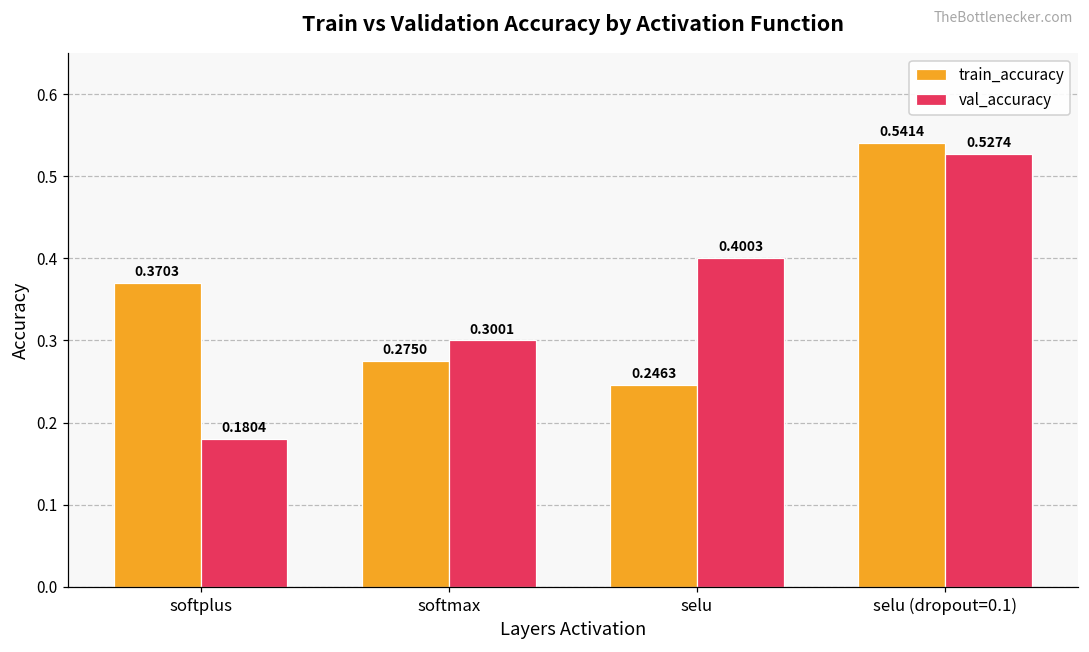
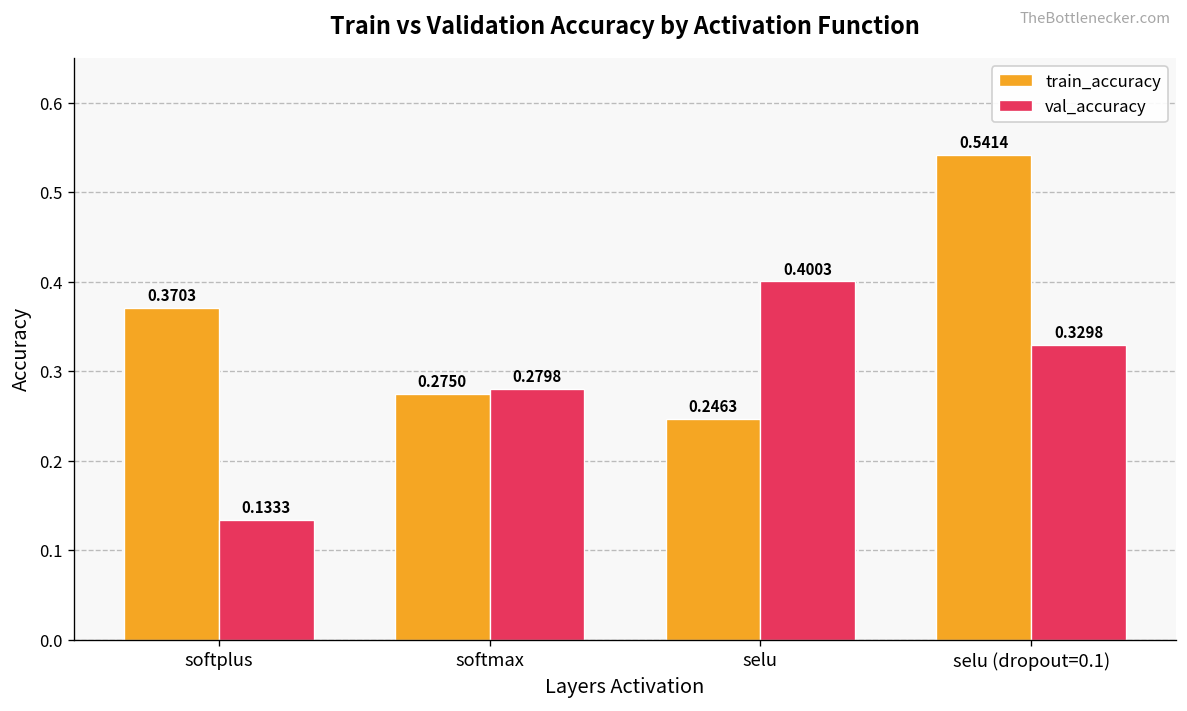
val_accuracy, softplus: 0.1804 -> 0.1333
val_accuracy, softmax: 0.3001 -> 0.2798
val_accuracy, selu (dropout=0.1): 0.5274 -> 0.3298
